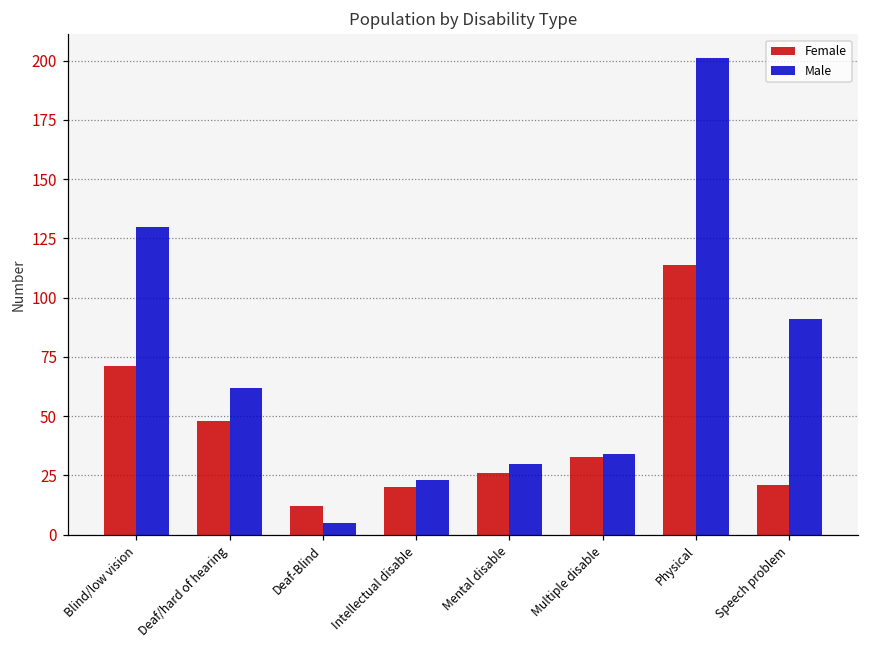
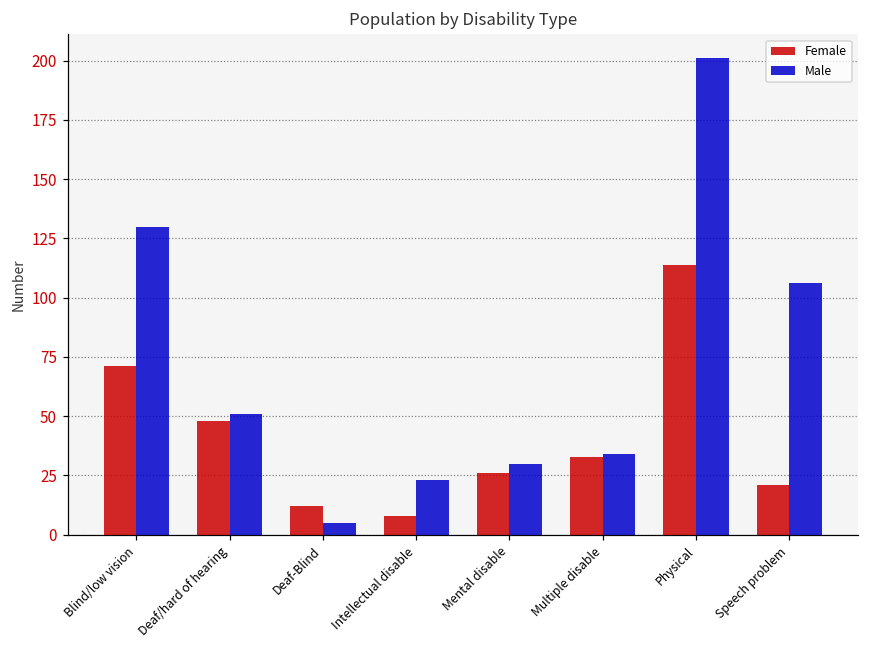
Male, Deaf/hard of hearing: 62 -> 51
Female, Intellectual disable: 20 -> 8
Male, Speech problem: 91 -> 106
